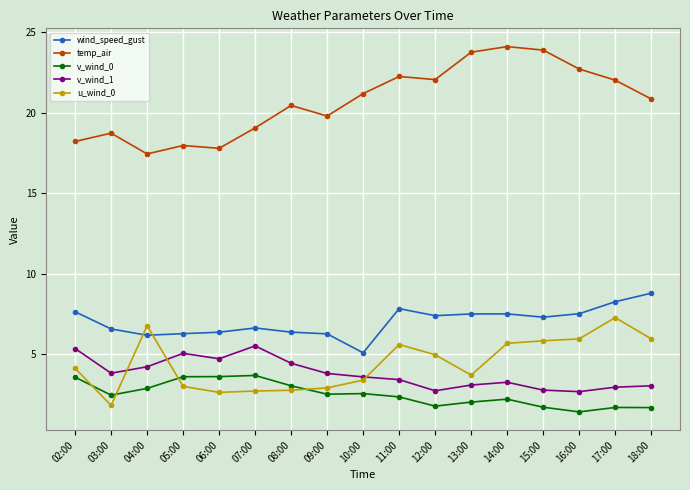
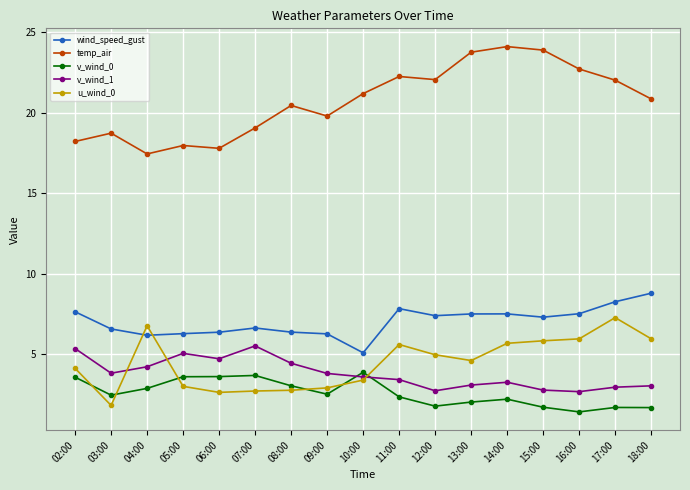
v_wind_0, 10:00: 2.6 -> 3.9
u_wind_0, 13:00: 3.7 -> 4.6
